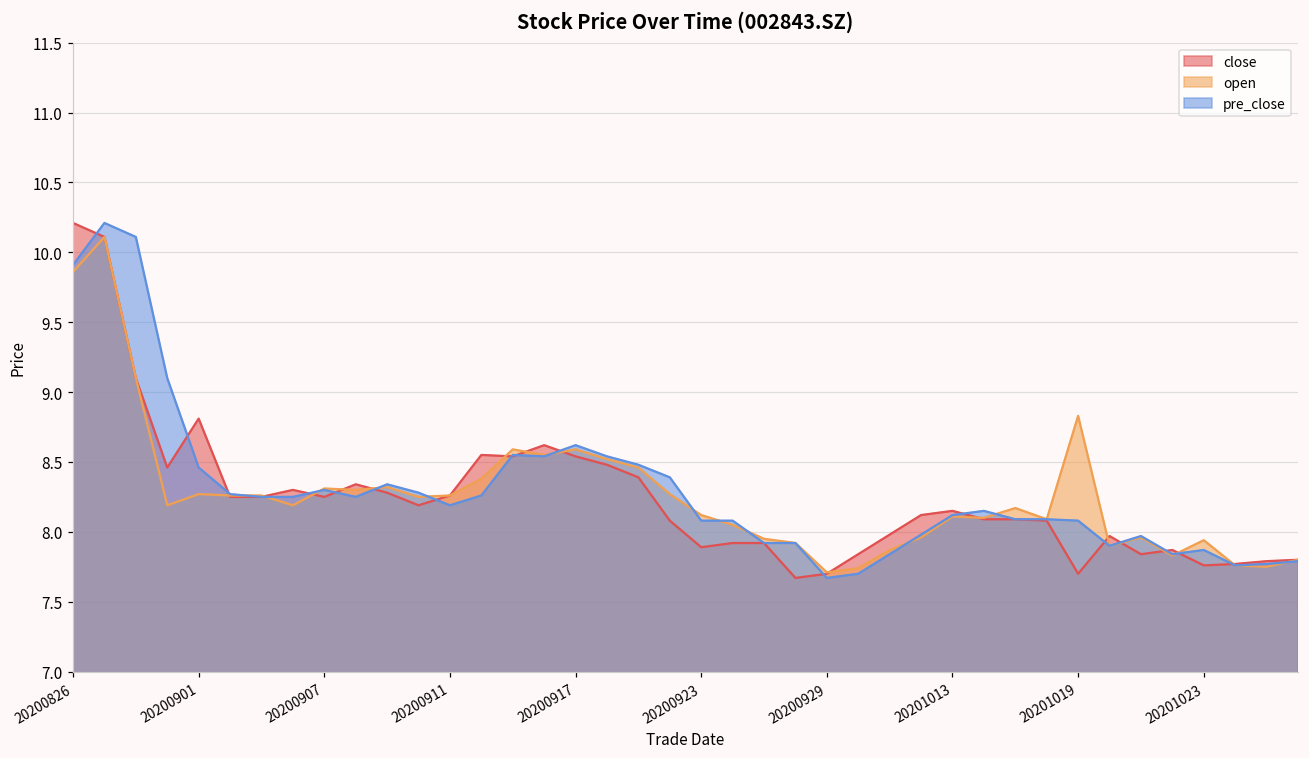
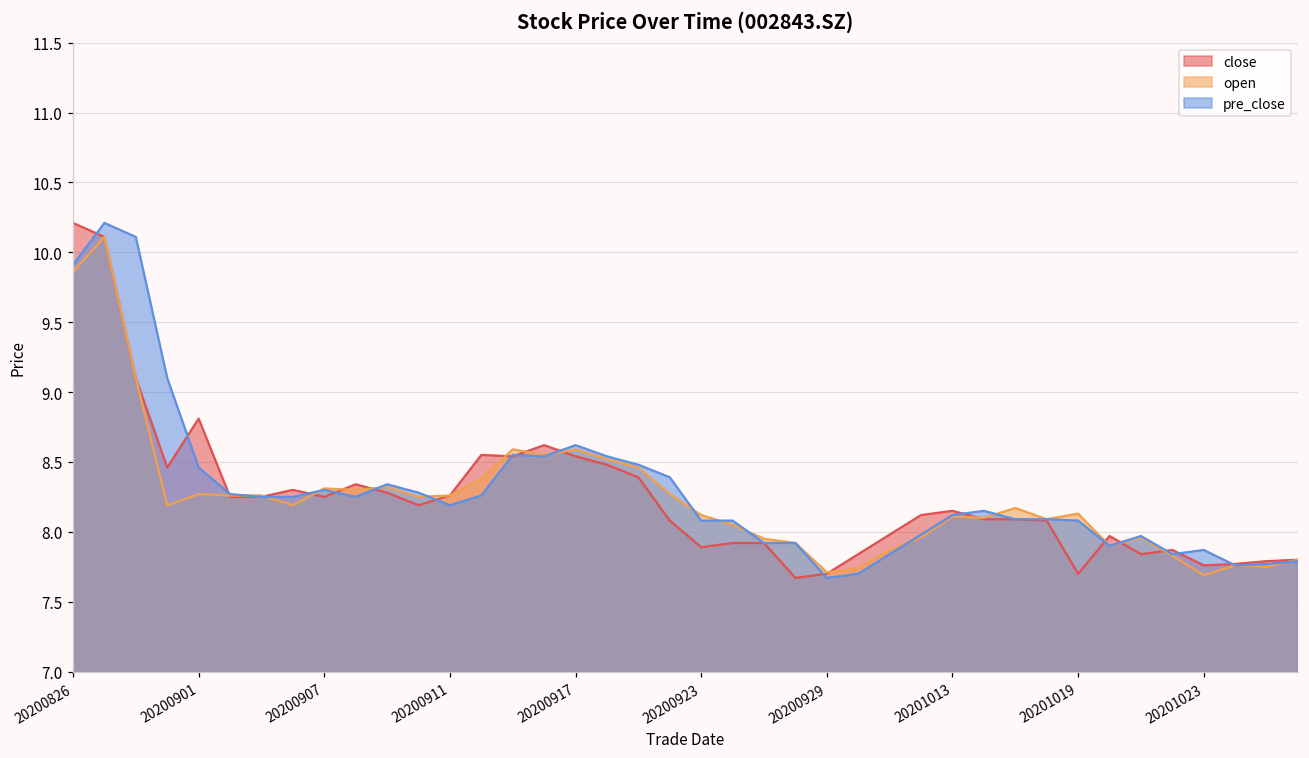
open, 20201019: 8.83 -> 8.13
open, 20201023: 7.94 -> 7.69
